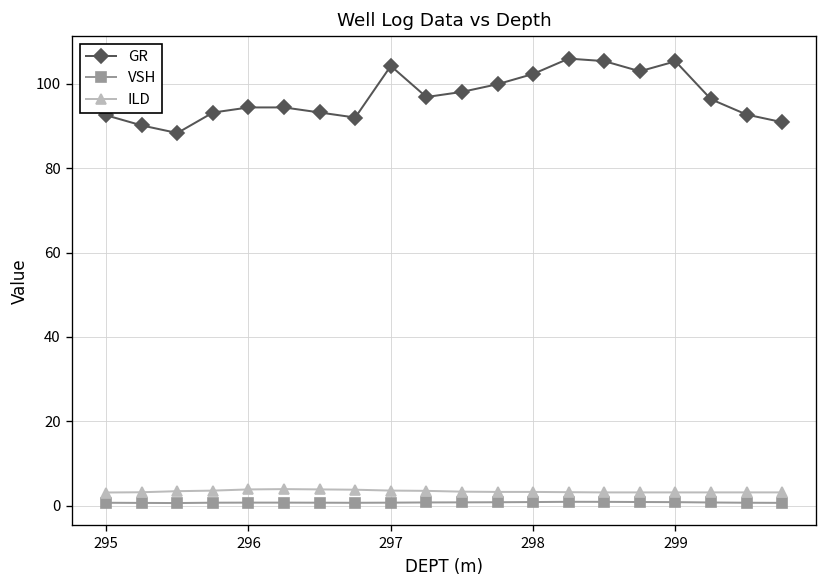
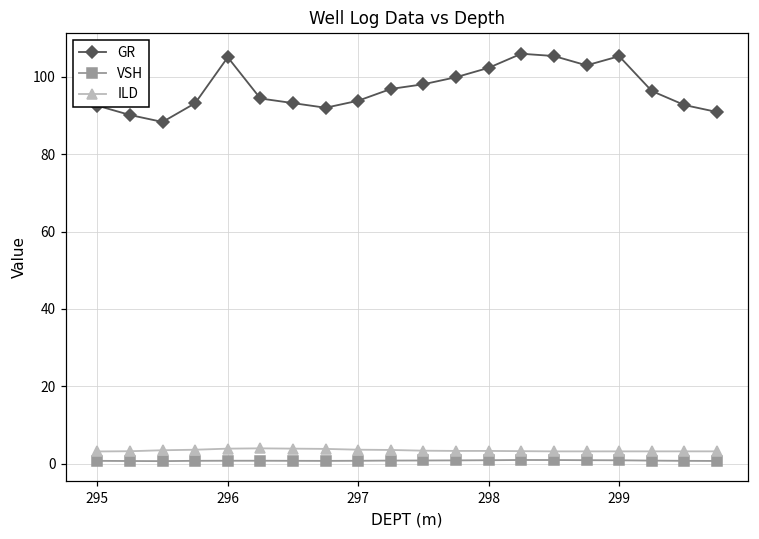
GR, 296: 94 -> 105
GR, 297: 104 -> 94
